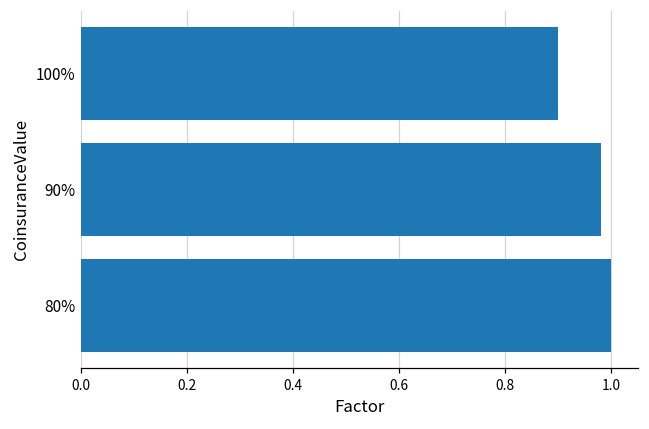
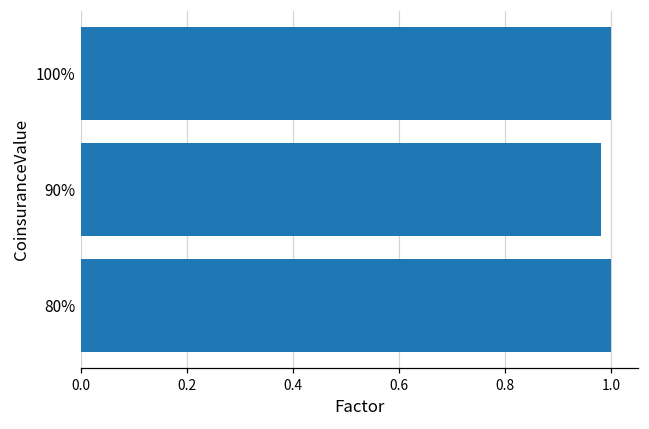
100%: 0.9 -> 1.0
